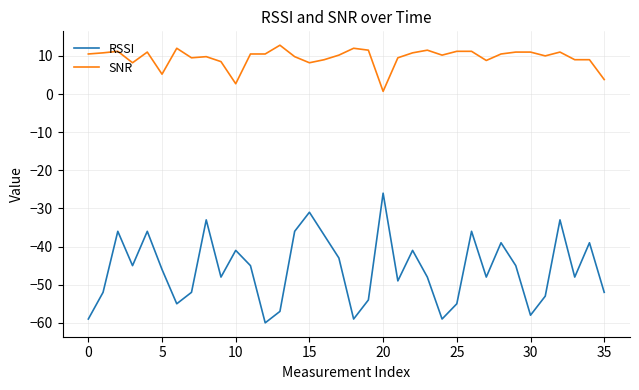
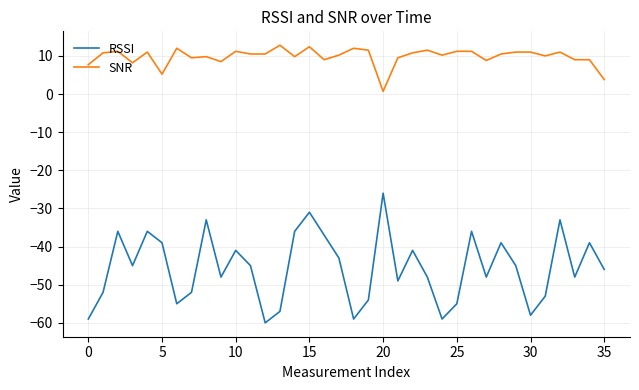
SNR, 0: 11 -> 8
RSSI, 5: -46 -> -39
SNR, 10: 3 -> 11
SNR, 15: 8 -> 12
RSSI, 35: -52 -> -46
